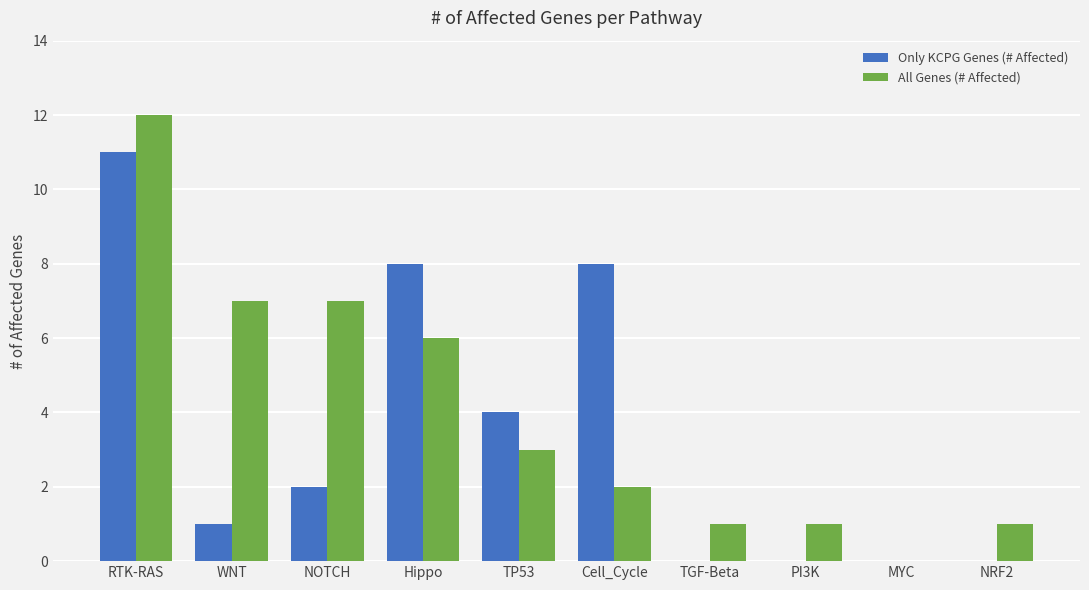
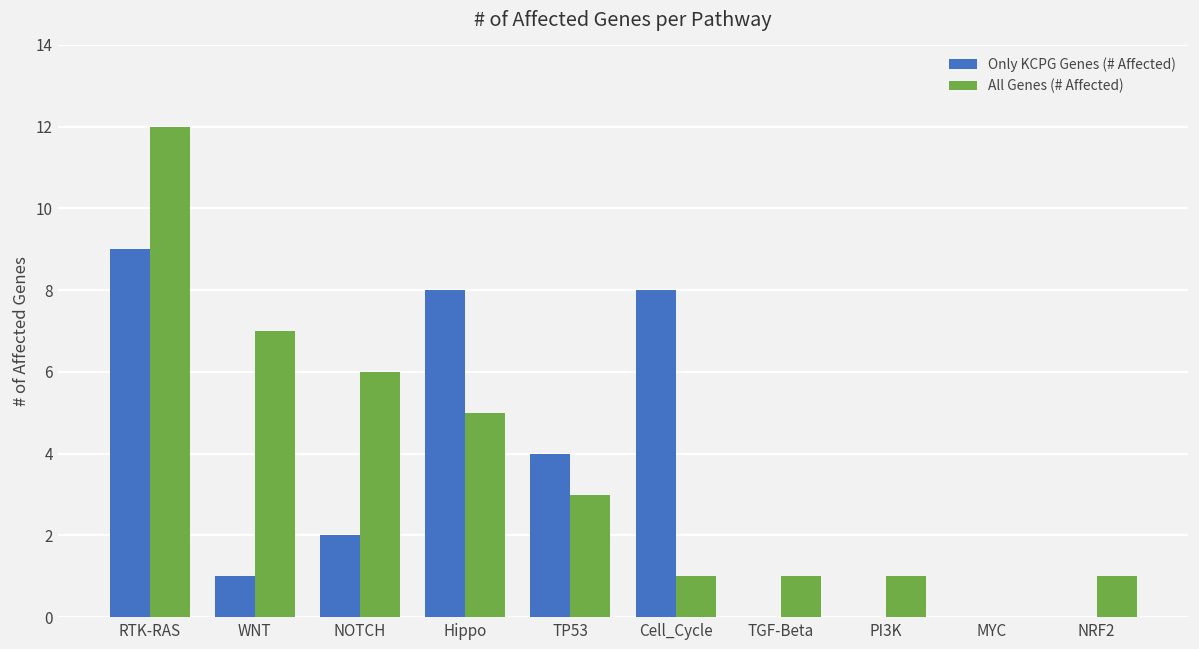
Only KCPG Genes (# Affected), RTK-RAS: 11 -> 9
All Genes (# Affected), NOTCH: 7 -> 6
All Genes (# Affected), Hippo: 6 -> 5
All Genes (# Affected), Cell_Cycle: 2 -> 1
